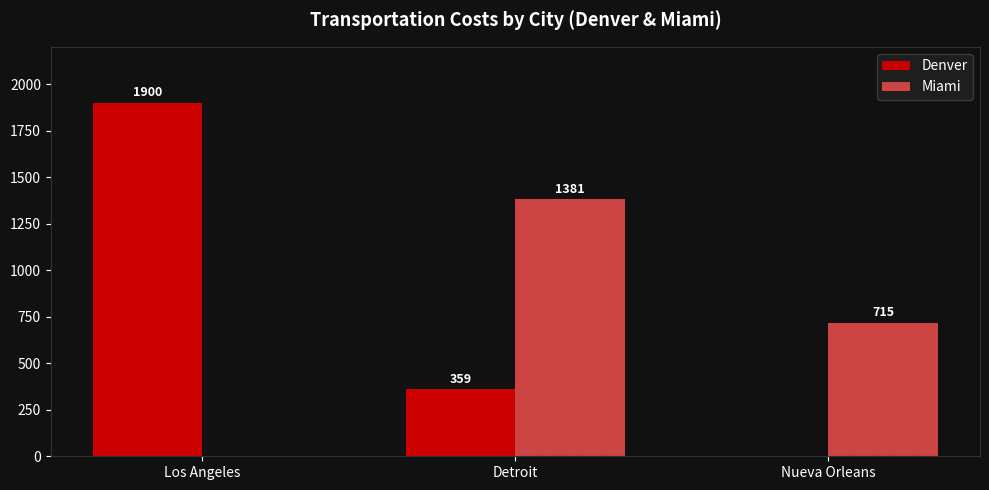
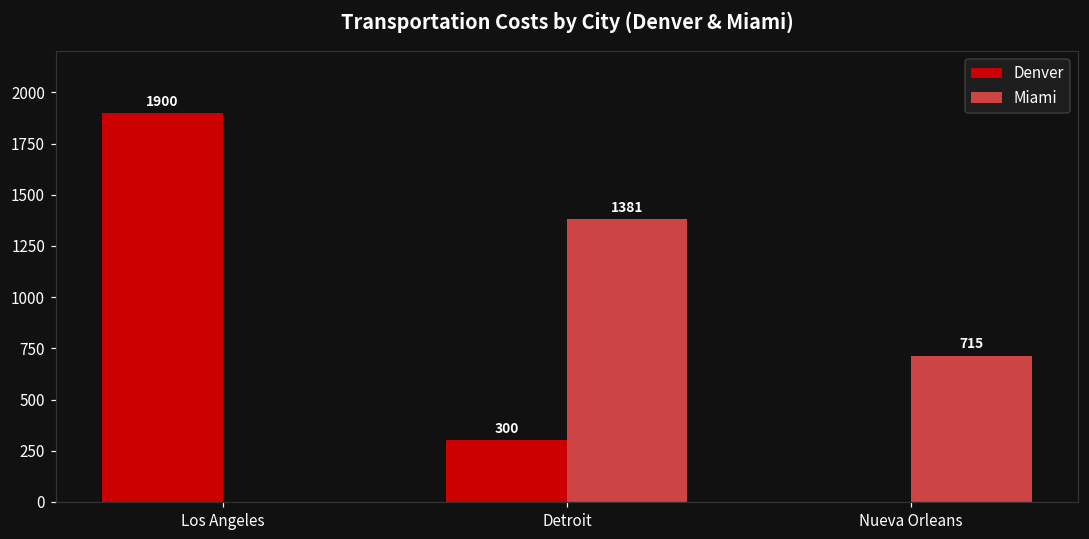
Denver, Detroit: 359 -> 300
